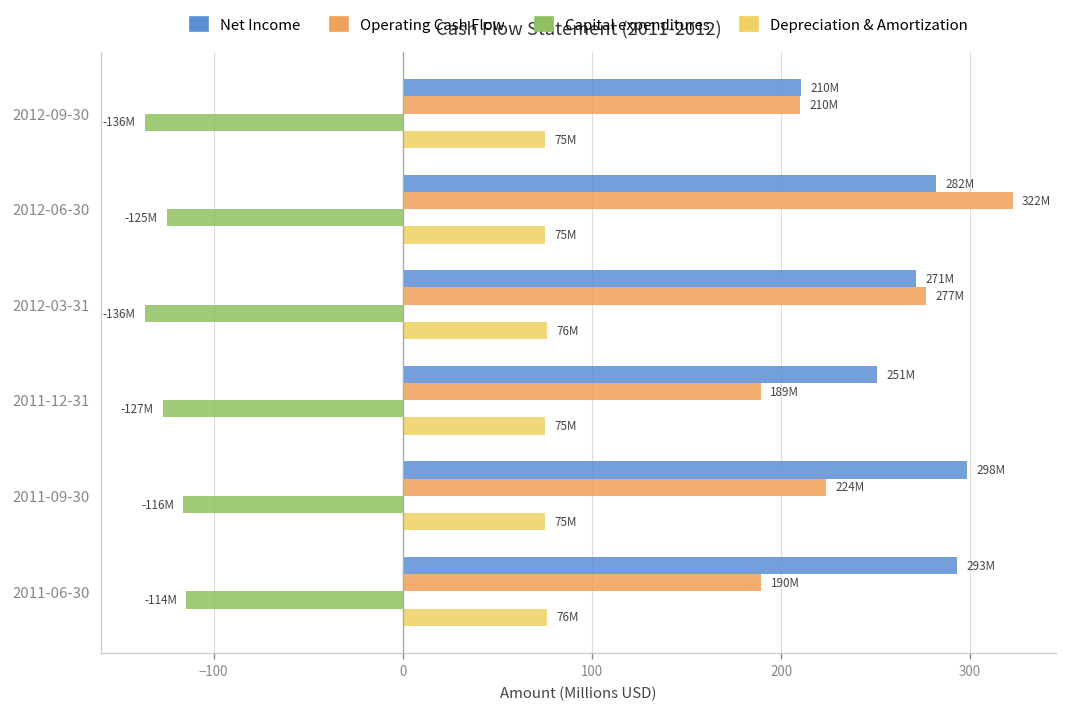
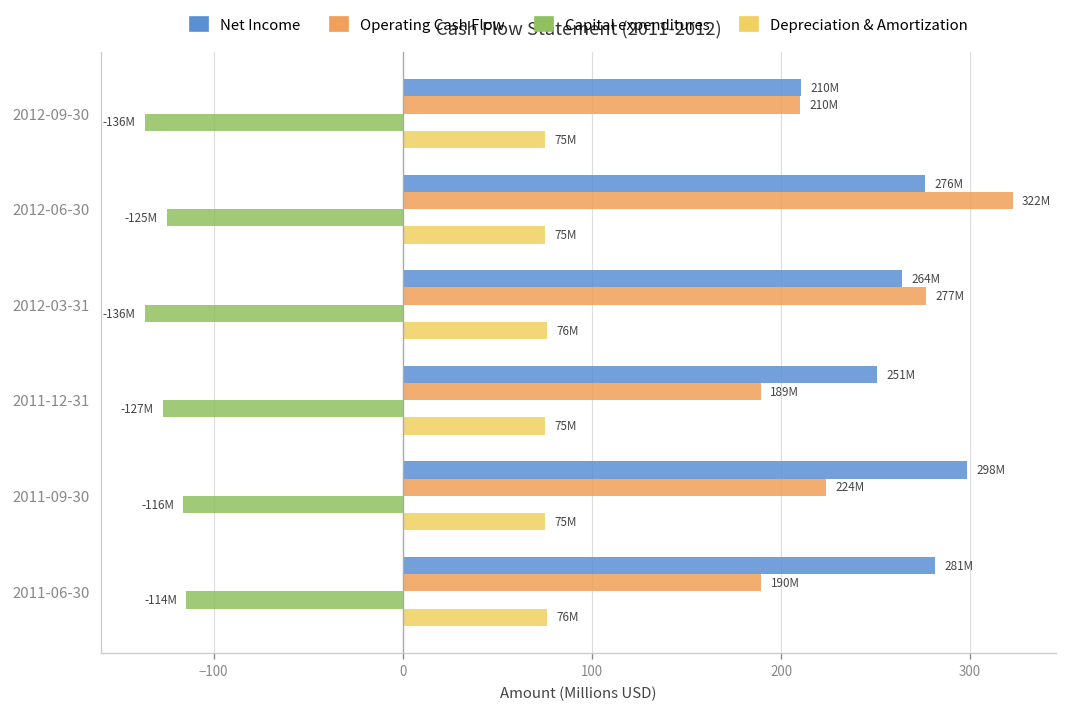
Net Income, 2012-06-30: 282M -> 276M
Net Income, 2012-03-31: 271M -> 264M
Net Income, 2011-06-30: 293M -> 281M
